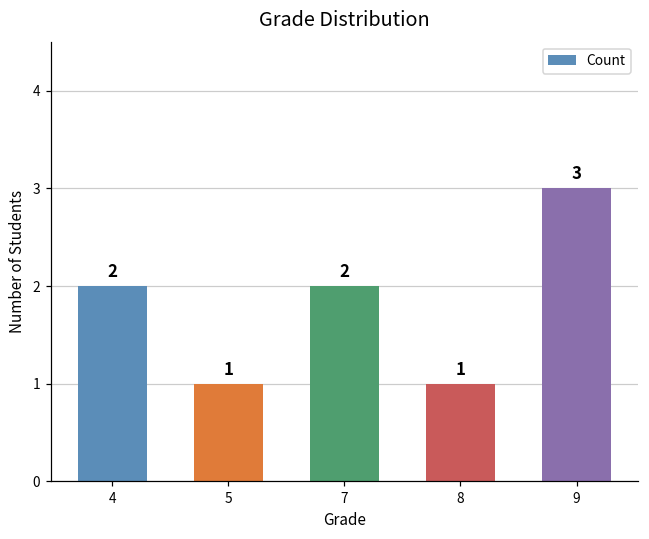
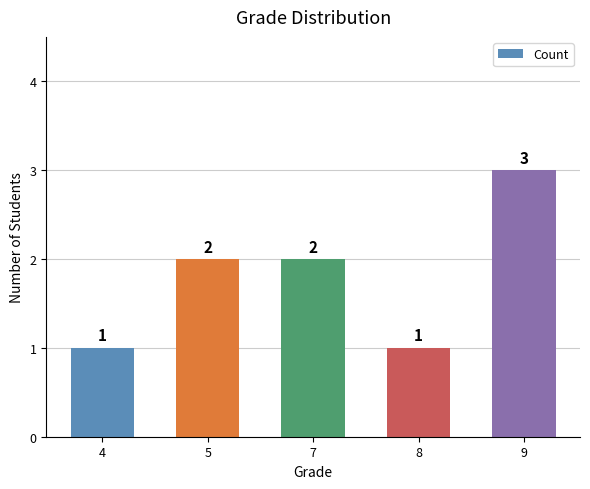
4: 2 -> 1
5: 1 -> 2
